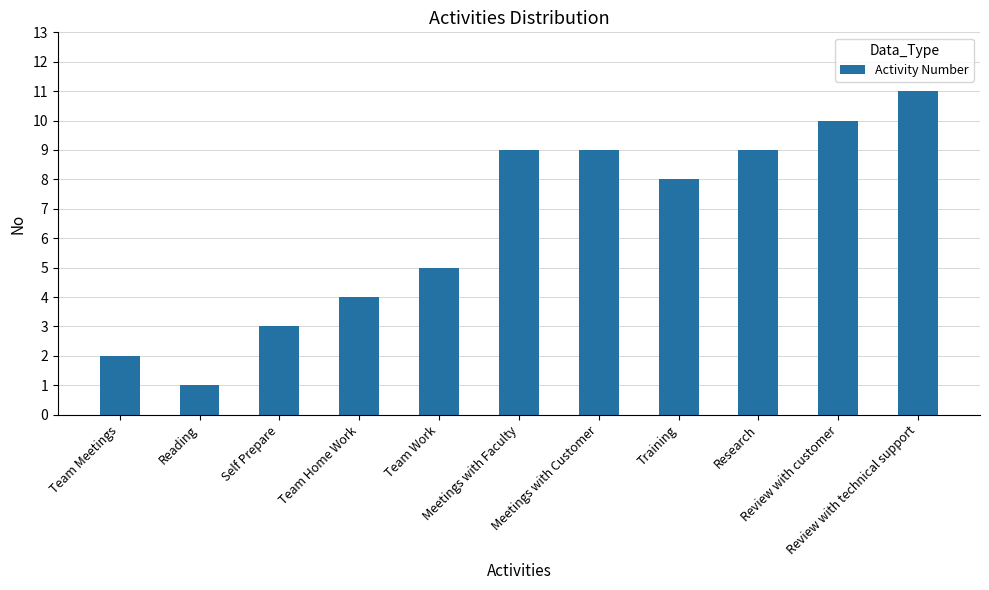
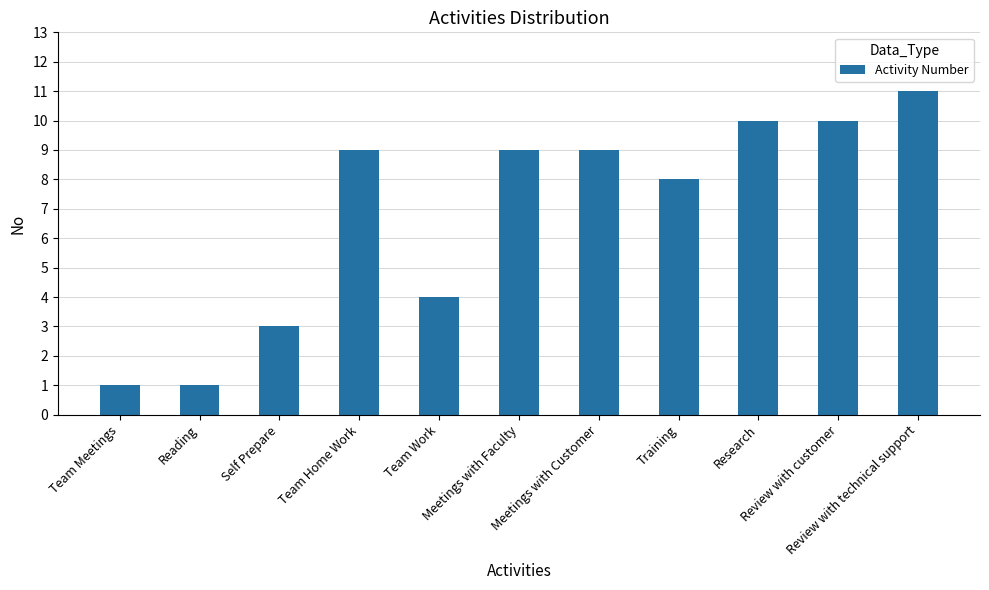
Team Meetings: 2 -> 1
Team Home Work: 4 -> 9
Team Work: 5 -> 4
Research: 9 -> 10
